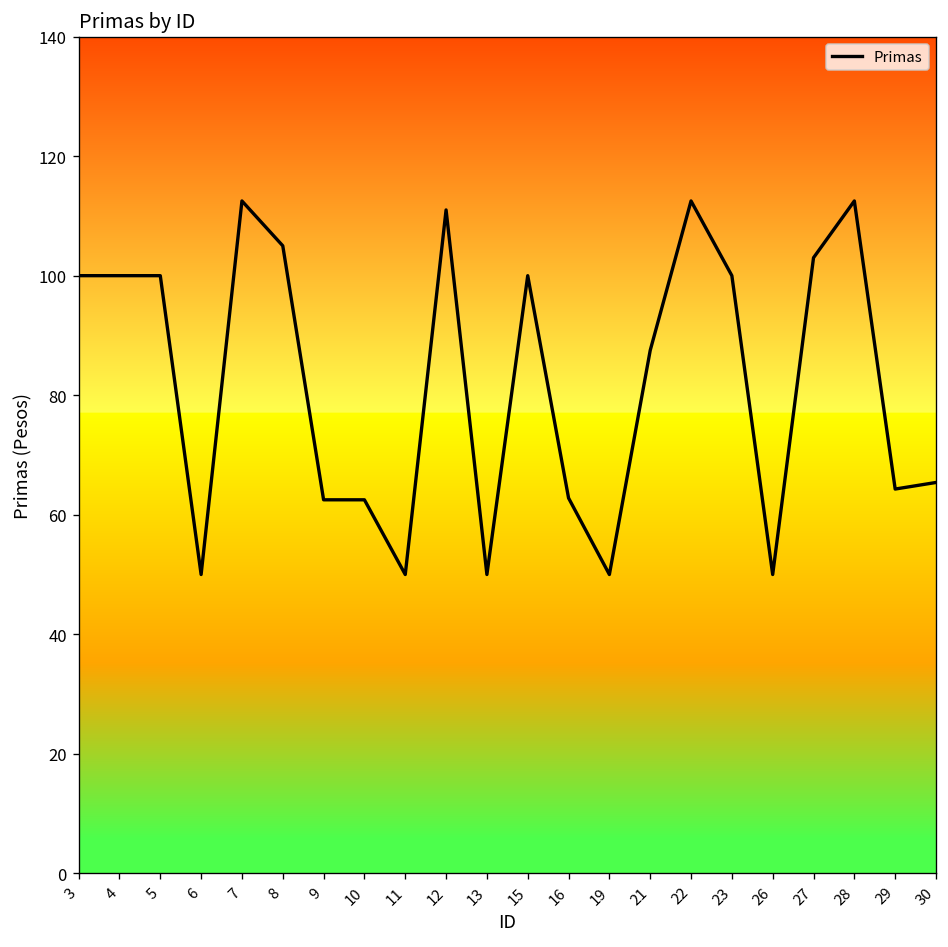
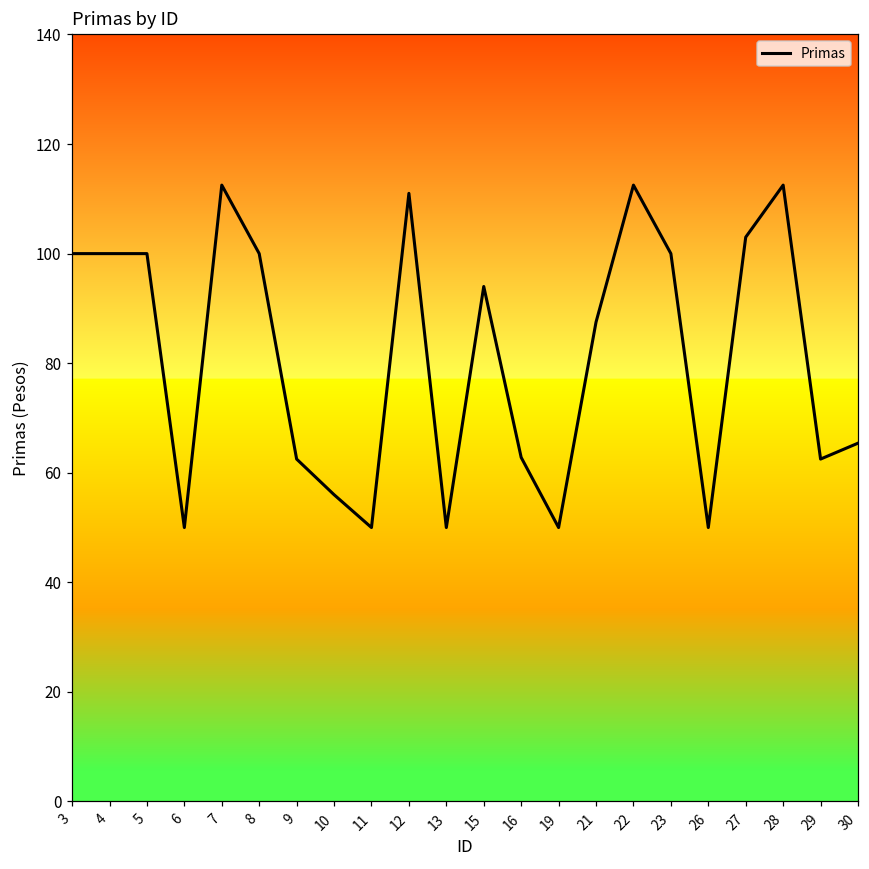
8: 105 -> 100
10: 63 -> 56
15: 100 -> 94
29: 64 -> 63
